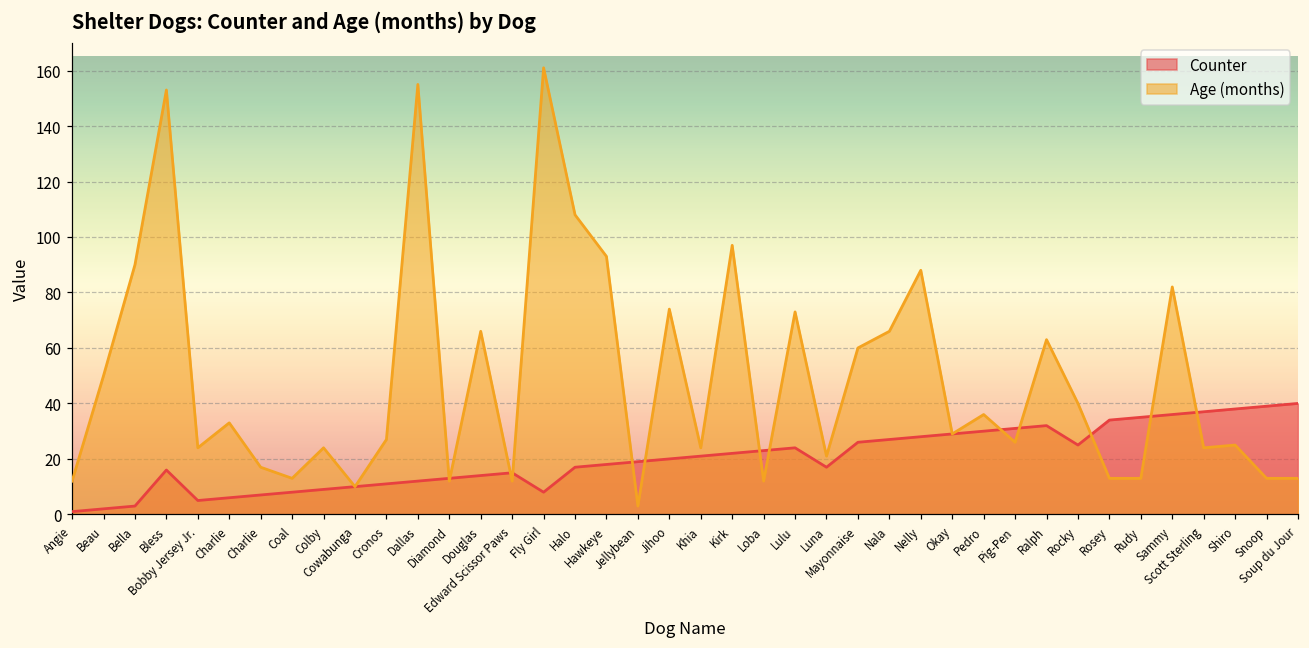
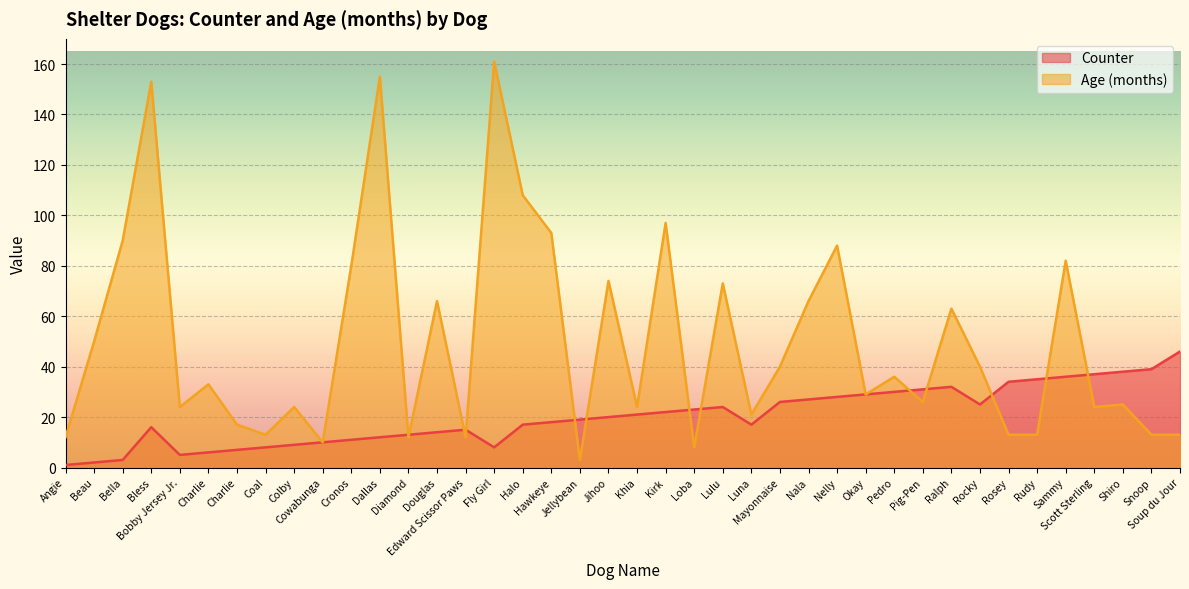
Age (months), Cronos: 27 -> 80
Age (months), Loba: 12 -> 8
Age (months), Mayonnaise: 60 -> 40
Counter, Soup du Jour: 40 -> 46
